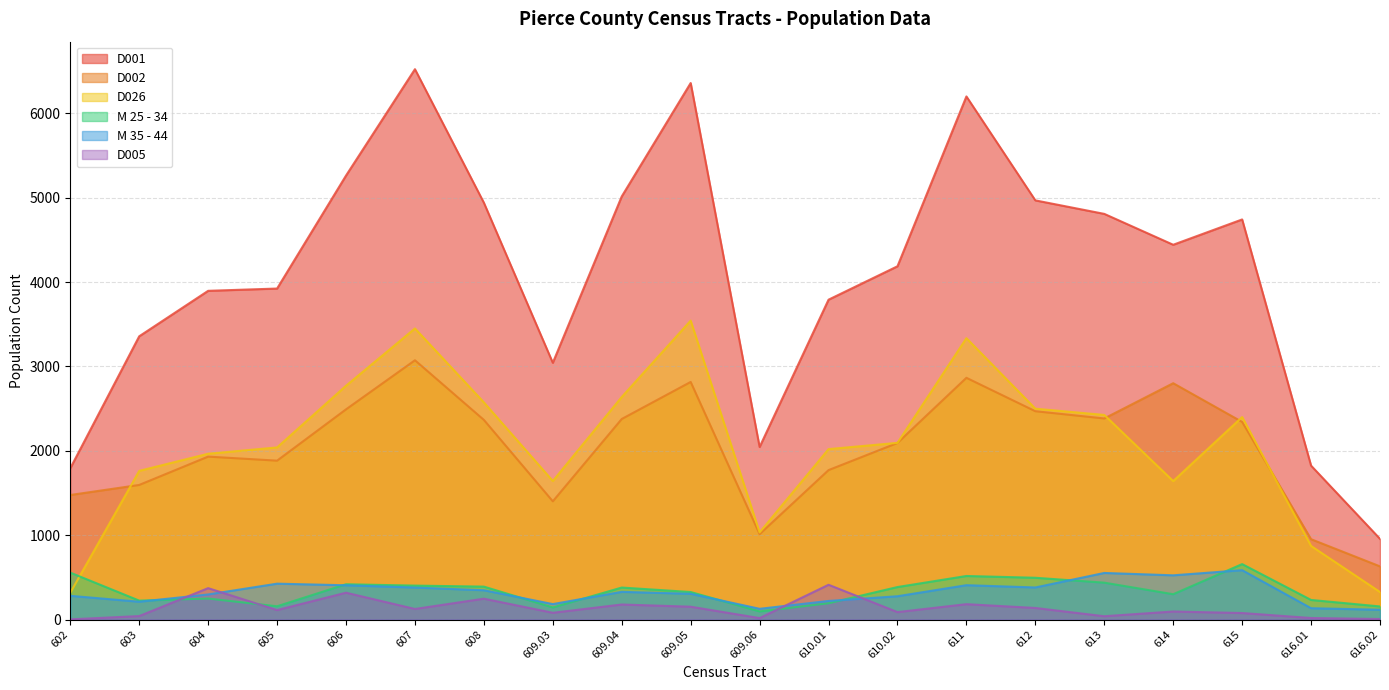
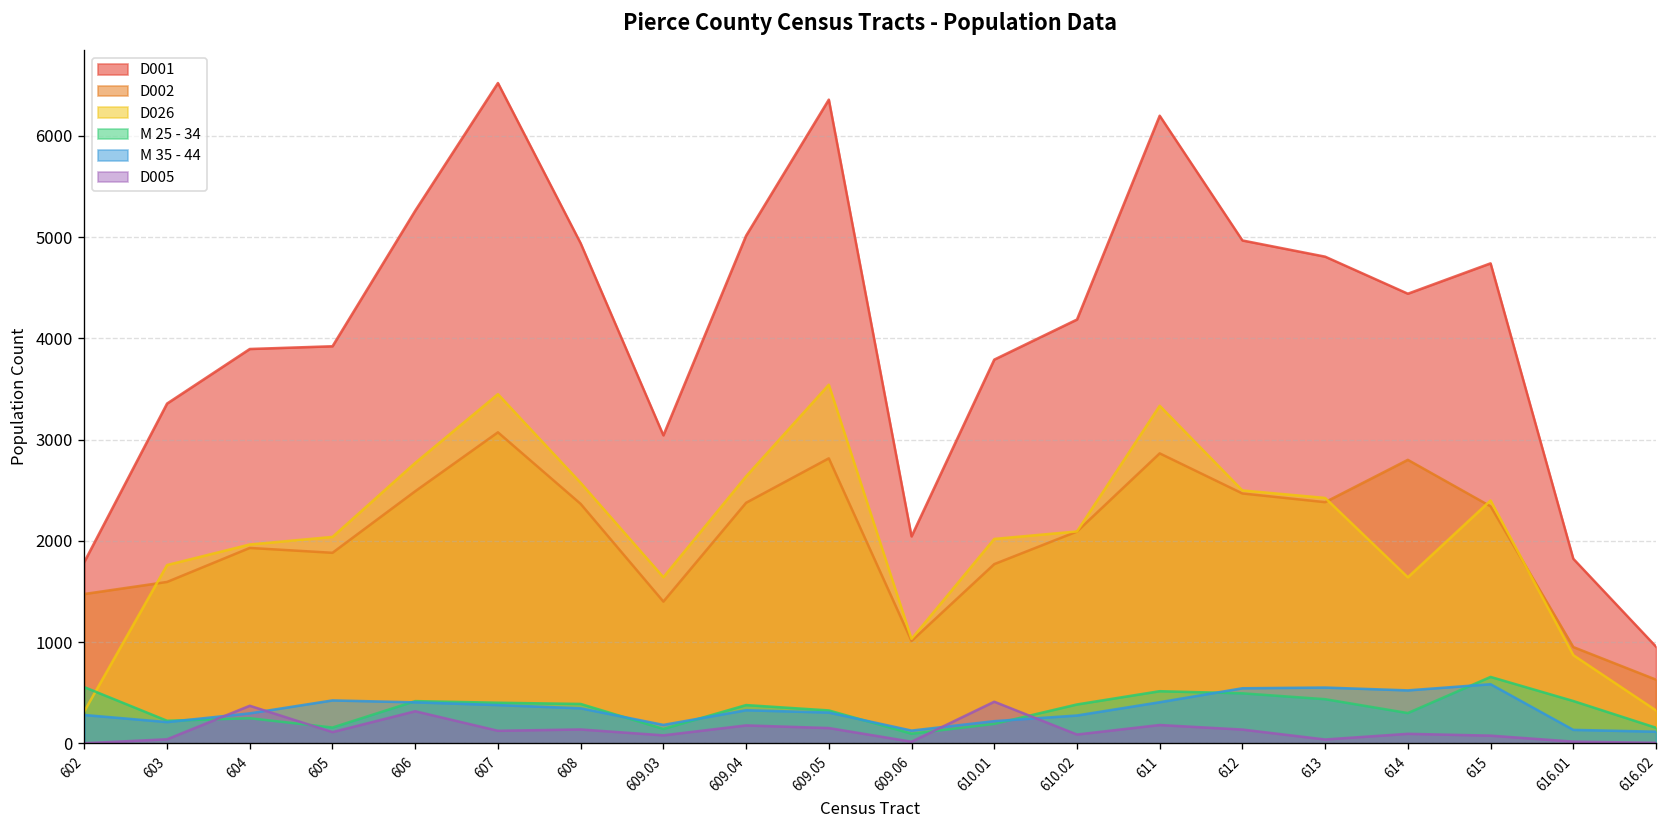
D005, 608: 200 -> 100
M 35 - 44, 612: 400 -> 500
M 25 - 34, 616.01: 200 -> 400
